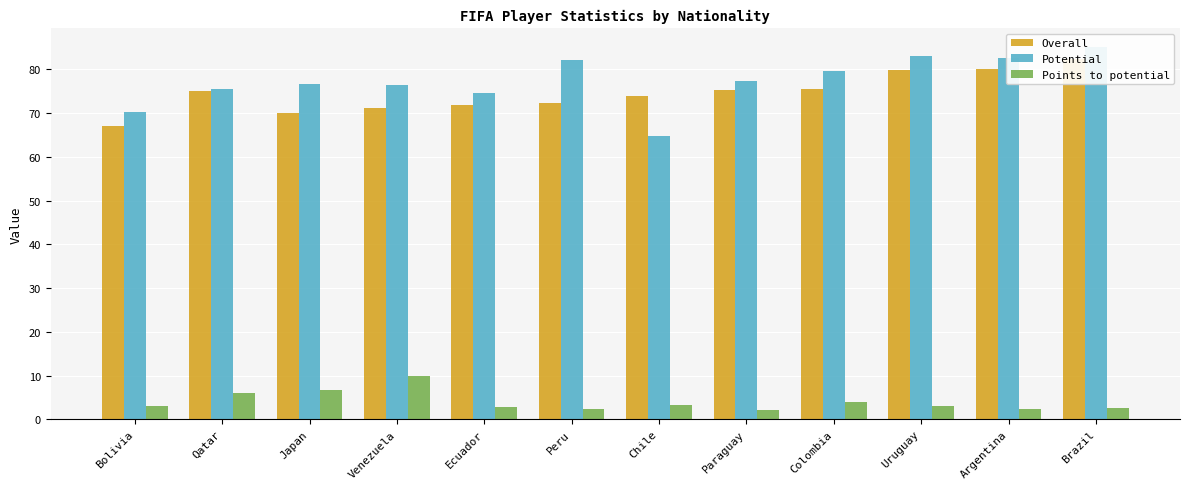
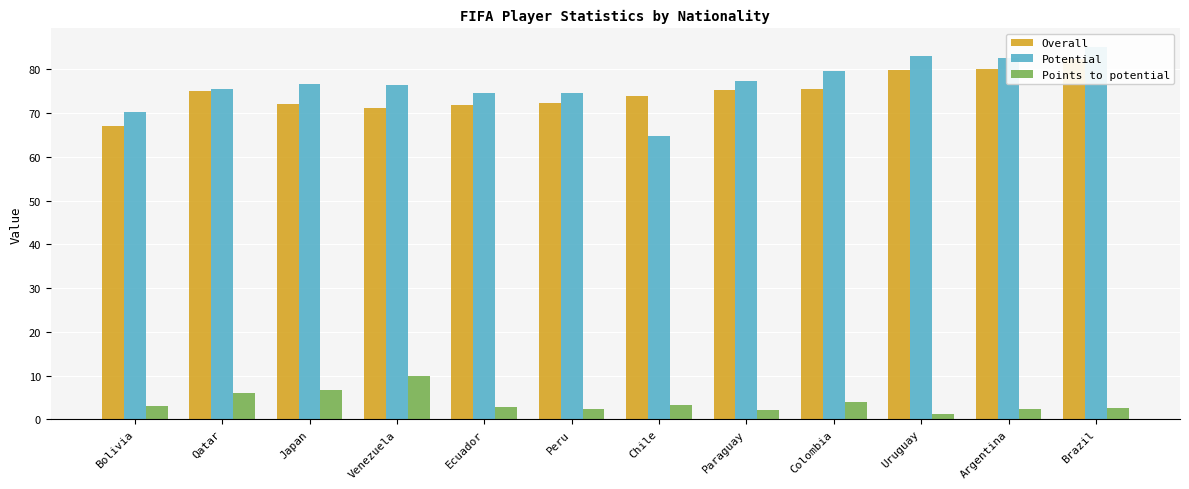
Overall, Japan: 70 -> 72
Potential, Peru: 82 -> 75
Points to potential, Uruguay: 3 -> 1
